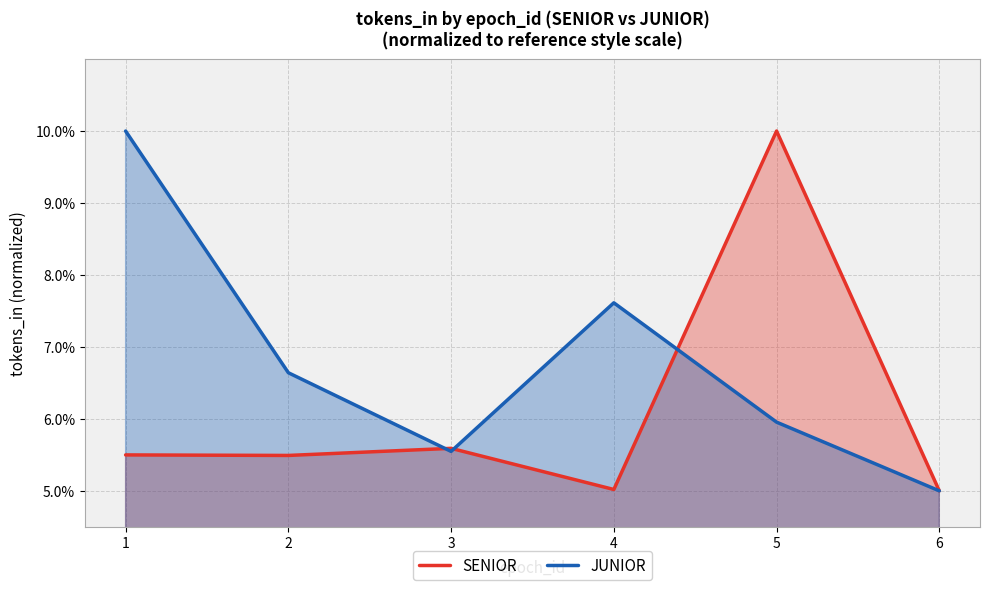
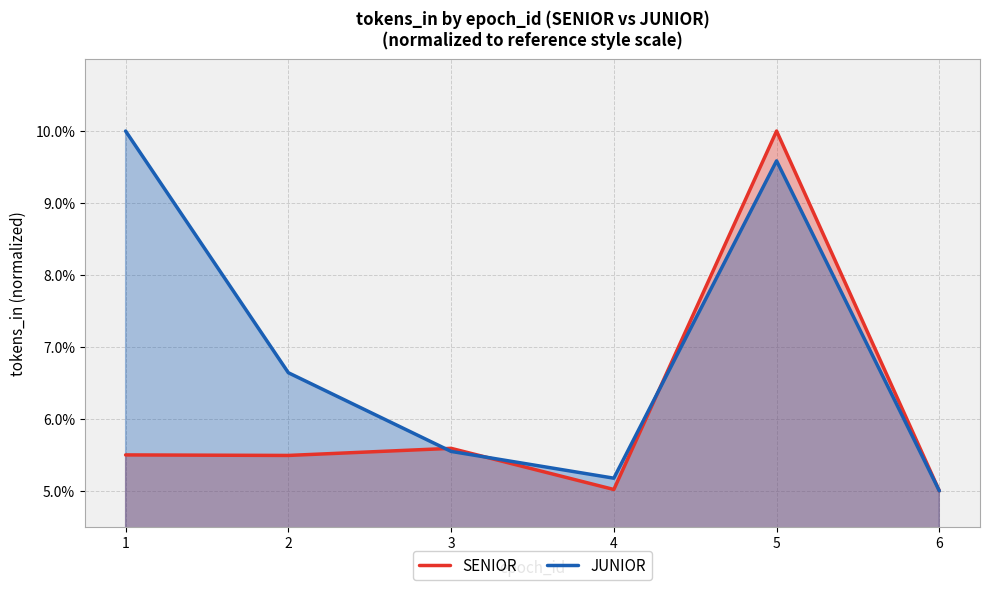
JUNIOR, 4: 7.6% -> 5.2%
JUNIOR, 5: 6.0% -> 9.6%
